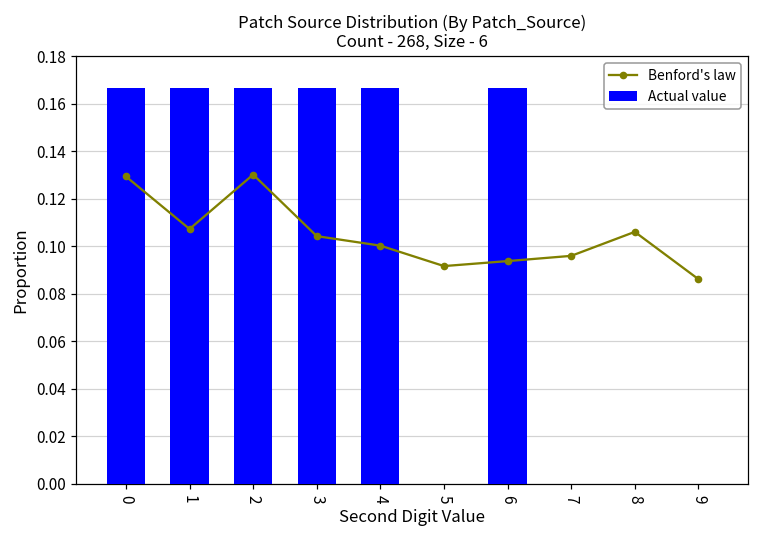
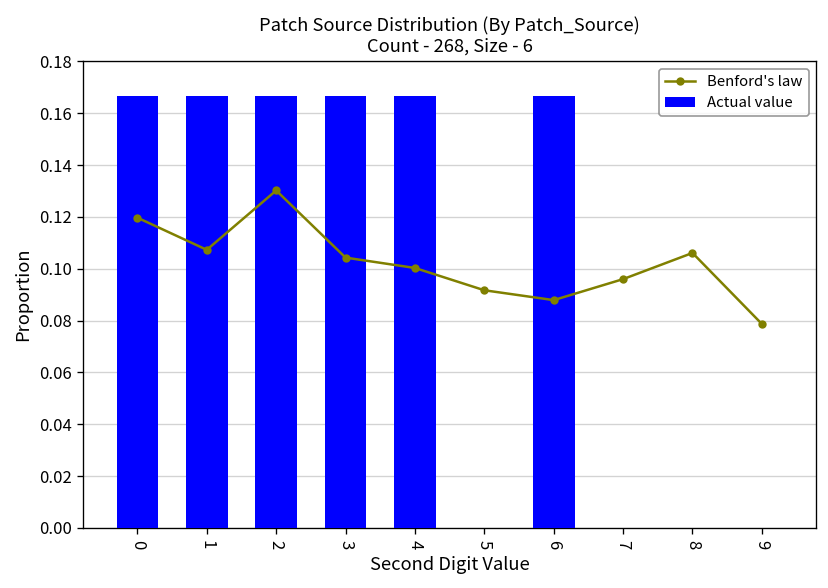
Benford's law, 0: 0.129 -> 0.120
Benford's law, 6: 0.094 -> 0.088
Benford's law, 9: 0.086 -> 0.079
